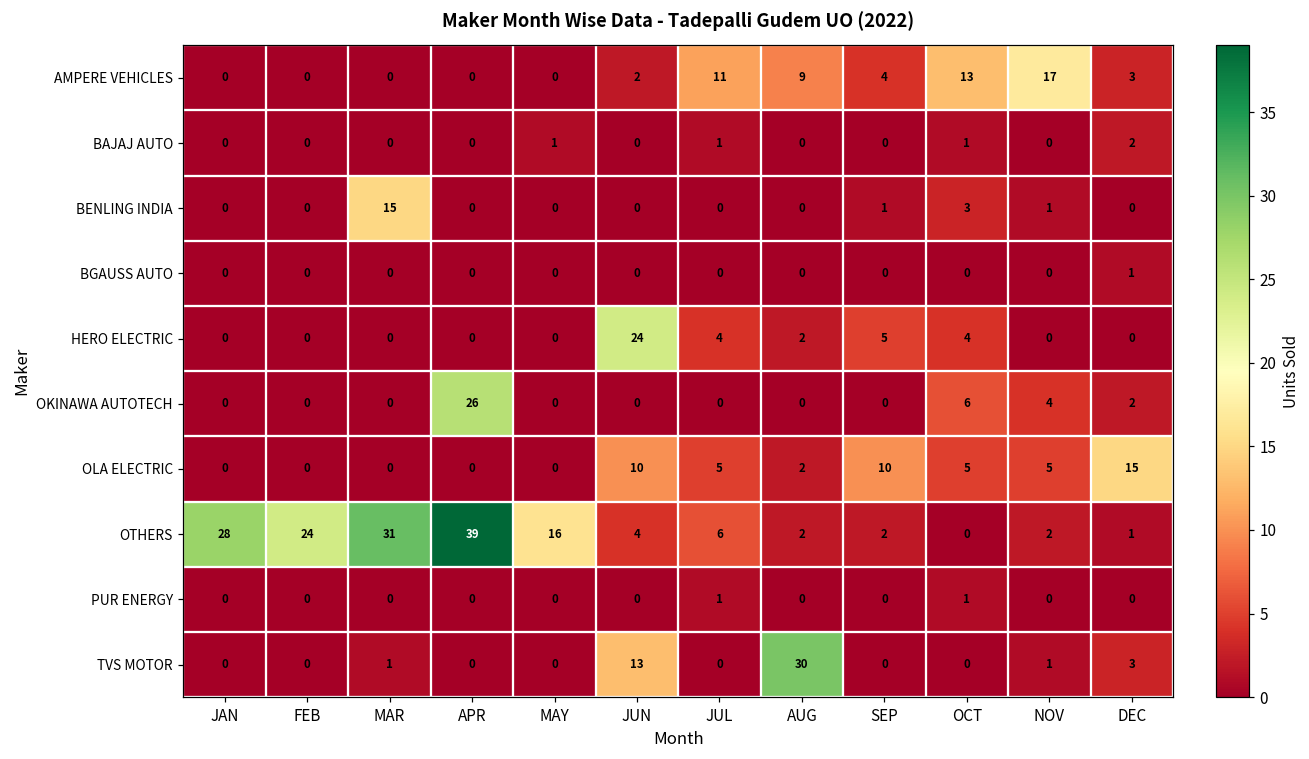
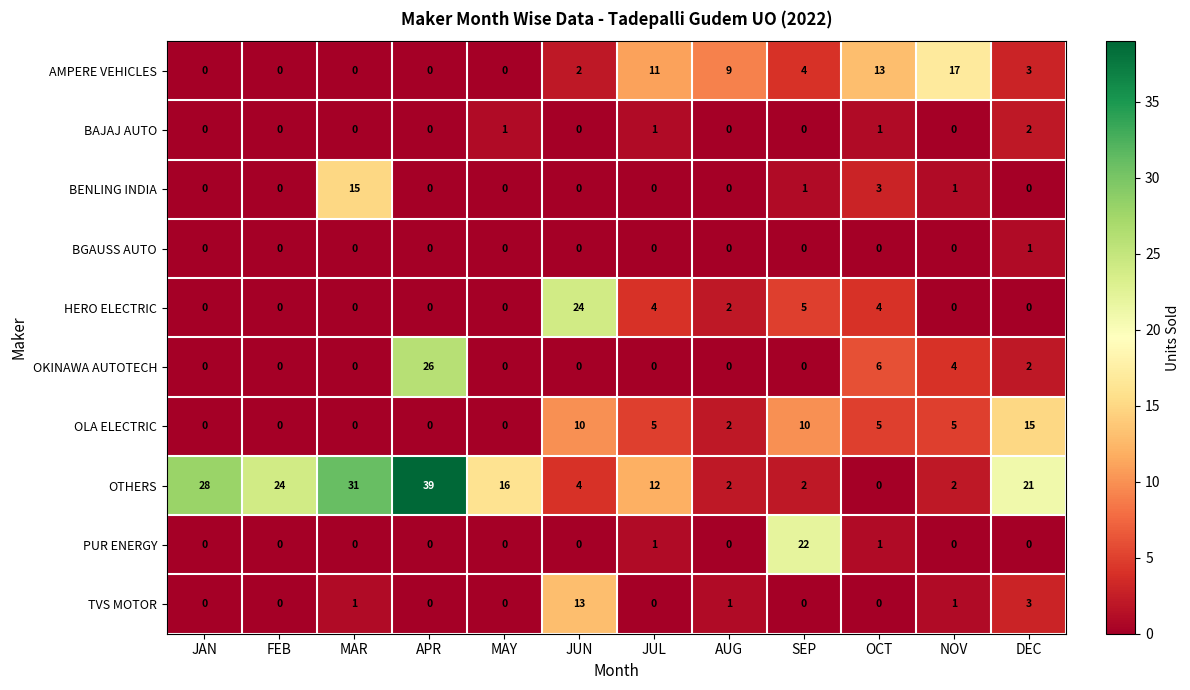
OTHERS, JUL: 6 -> 12
OTHERS, DEC: 1 -> 21
PUR ENERGY, SEP: 0 -> 22
TVS MOTOR, AUG: 30 -> 1
